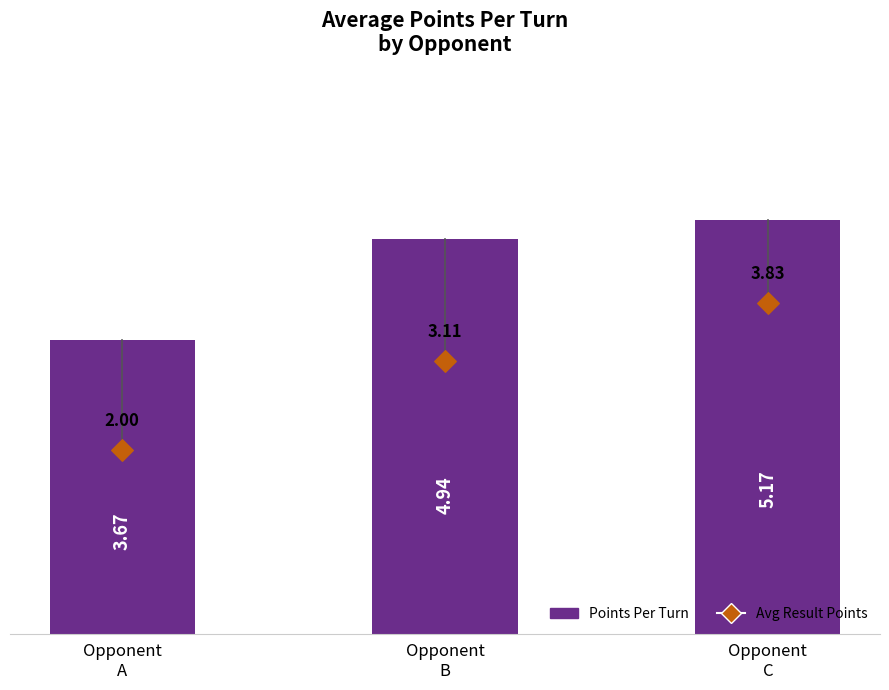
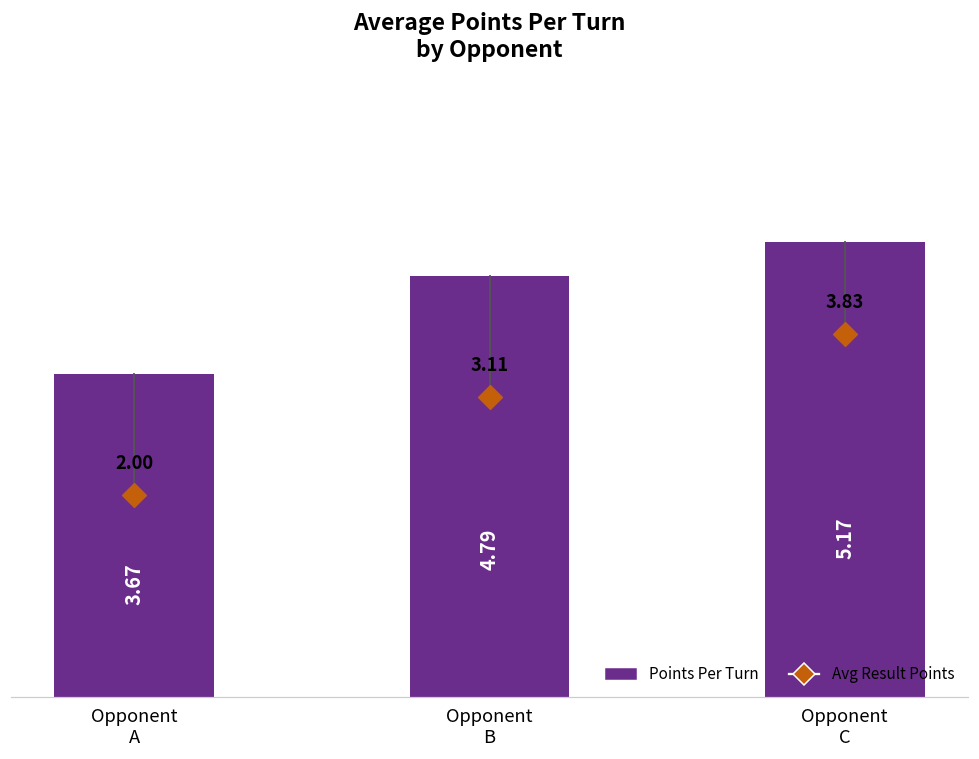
Points Per Turn, Opponent B: 4.94 -> 4.79
